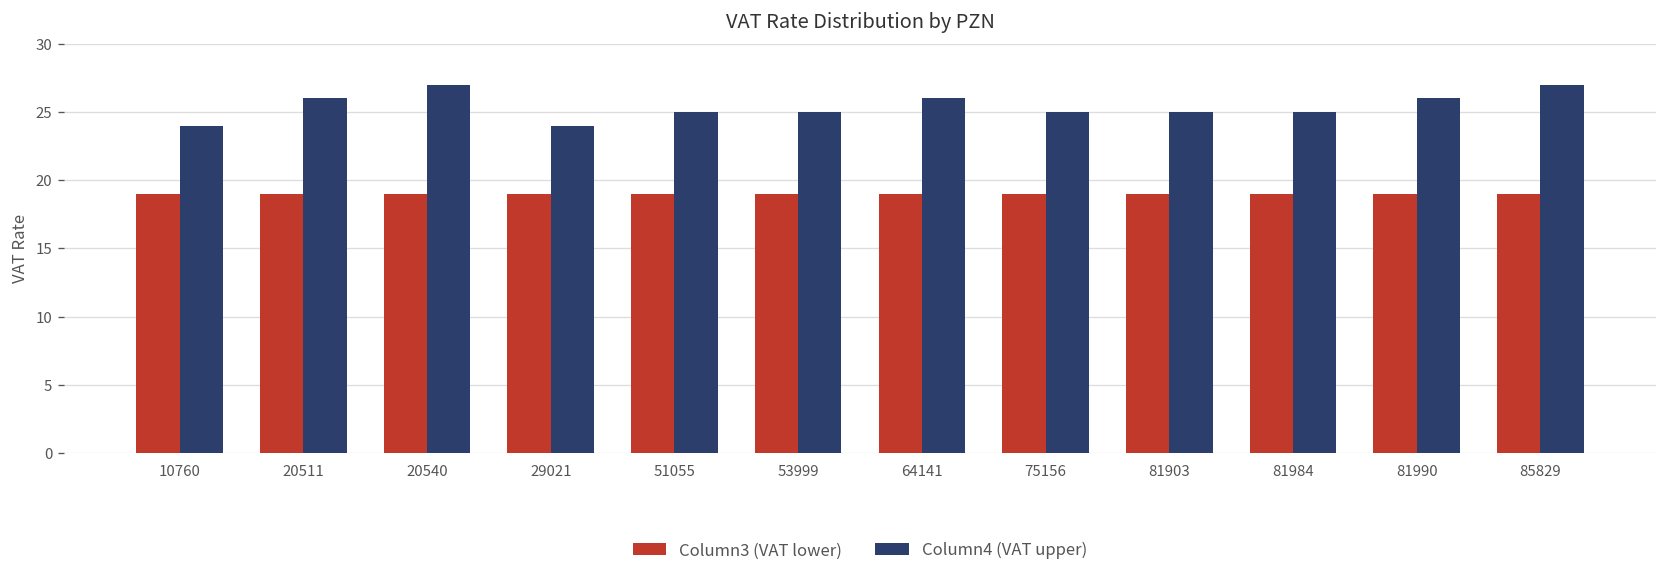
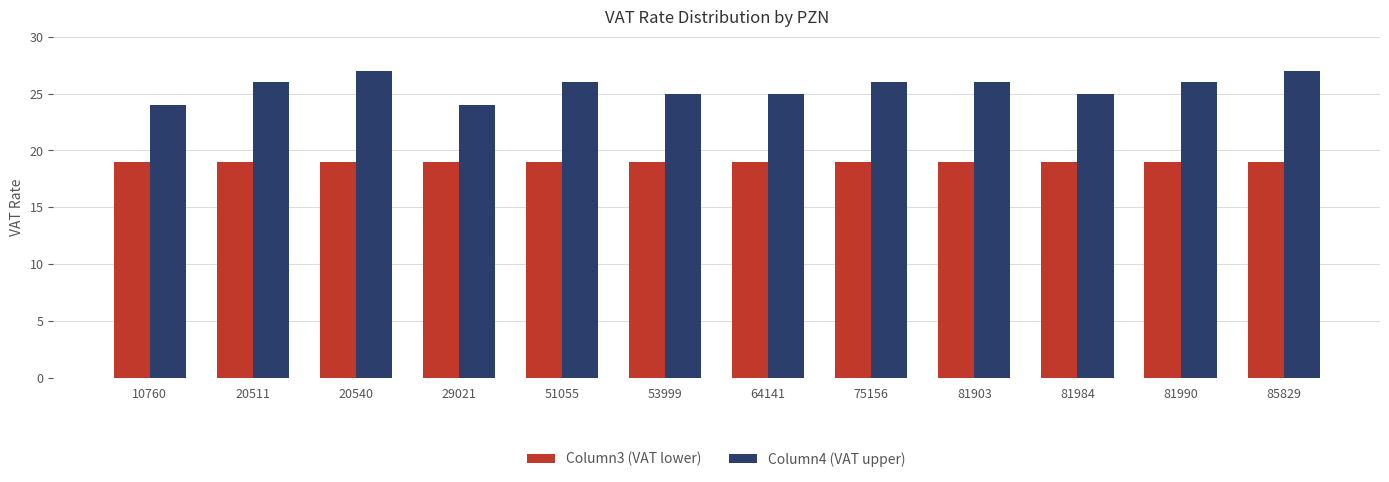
Column4 (VAT upper), 51055: 25 -> 26
Column4 (VAT upper), 64141: 26 -> 25
Column4 (VAT upper), 75156: 25 -> 26
Column4 (VAT upper), 81903: 25 -> 26
